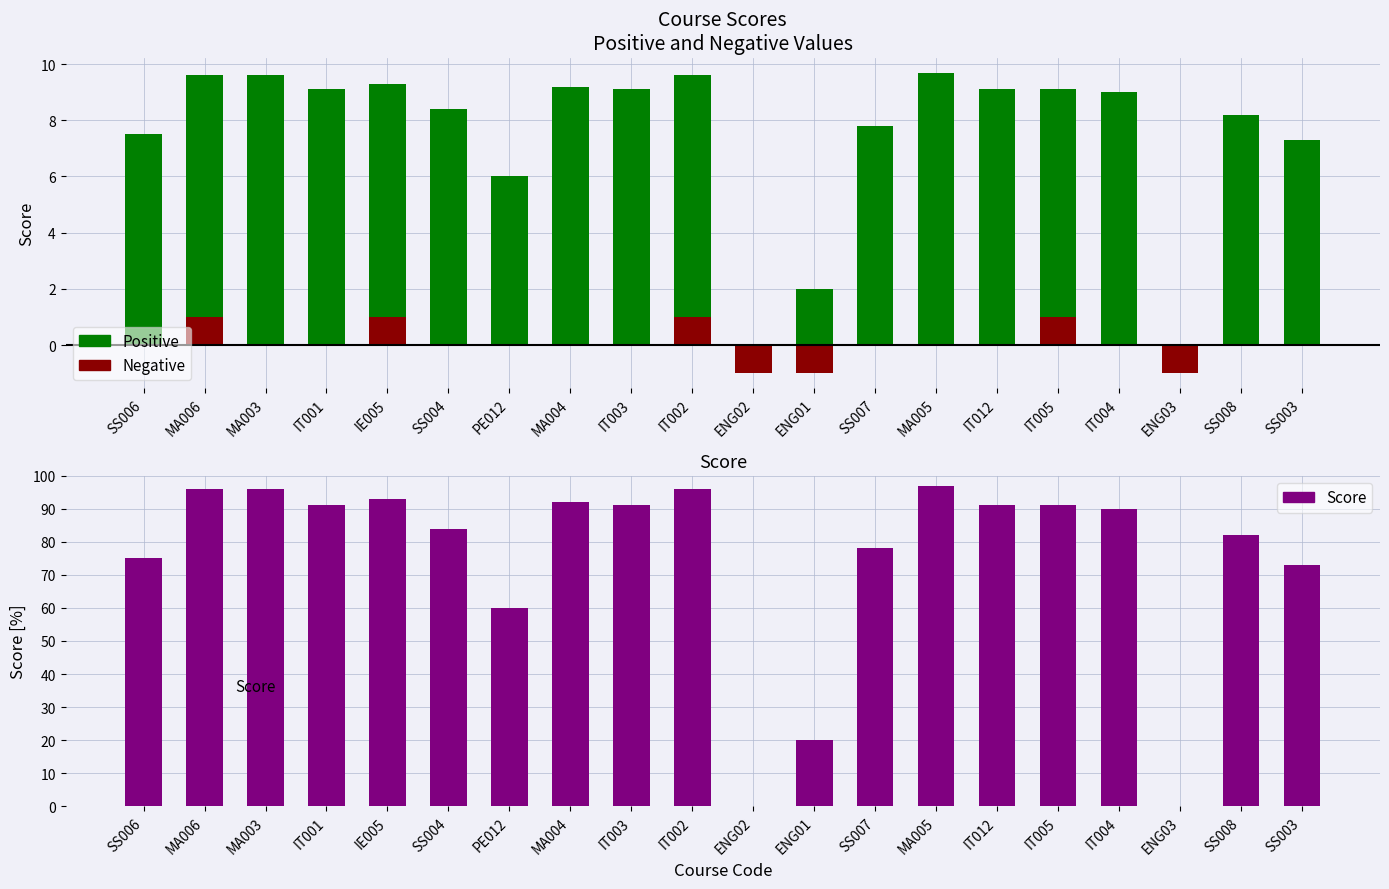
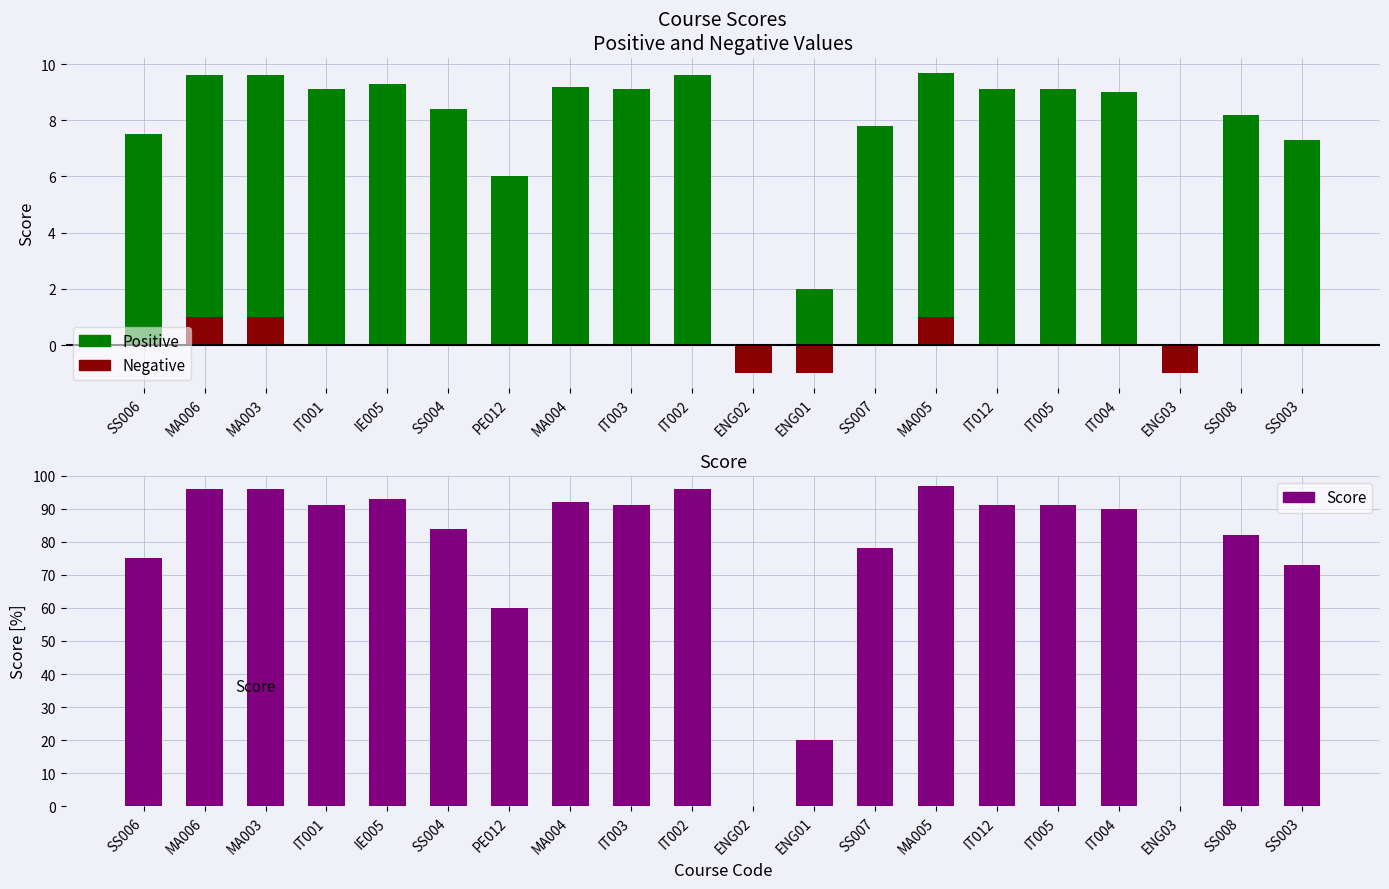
Course Scores Positive and Negative Values, Negative, MA003: 0 -> 1
Course Scores Positive and Negative Values, Negative, IE005: 1 -> 0
Course Scores Positive and Negative Values, Negative, IT002: 1 -> 0
Course Scores Positive and Negative Values, Negative, MA005: 0 -> 1
Course Scores Positive and Negative Values, Negative, IT005: 1 -> 0
